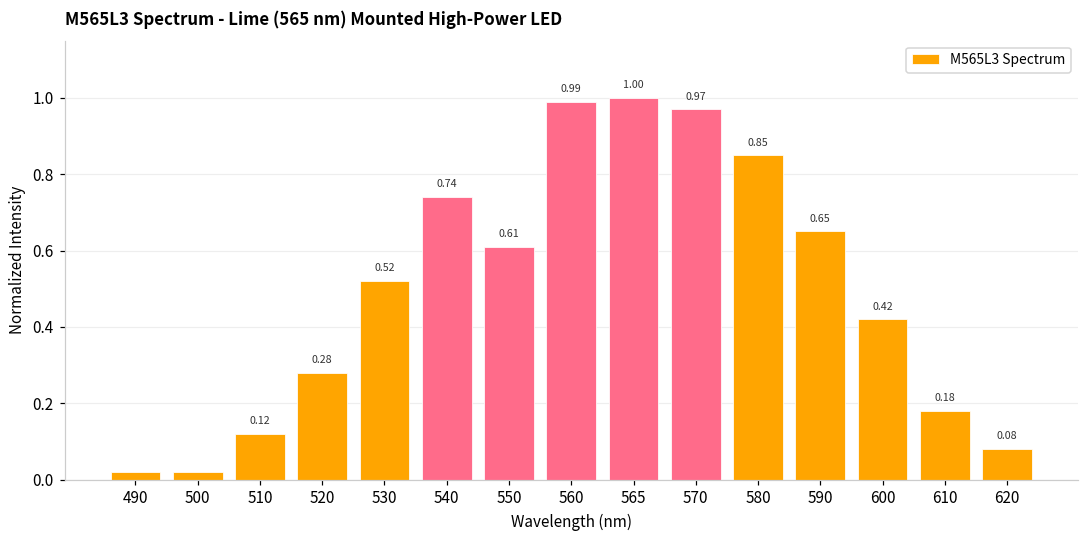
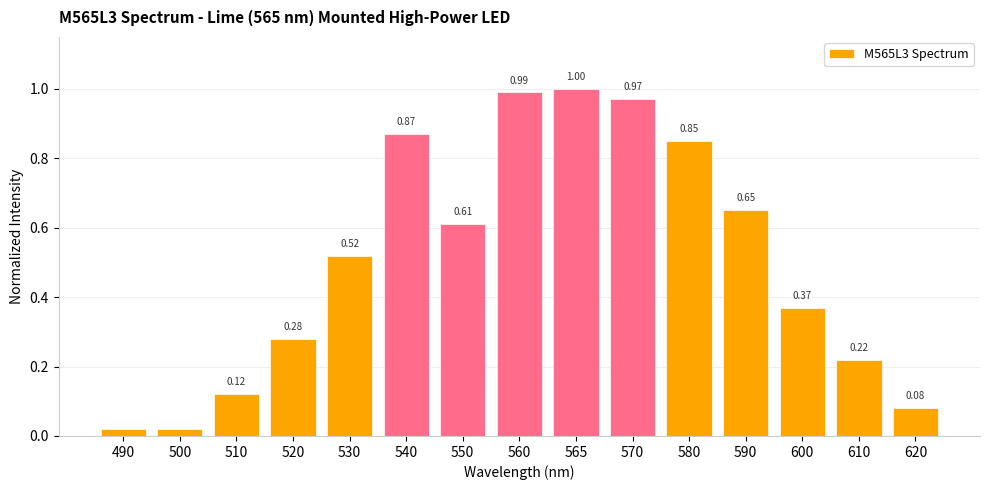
540: 0.74 -> 0.87
600: 0.42 -> 0.37
610: 0.18 -> 0.22
